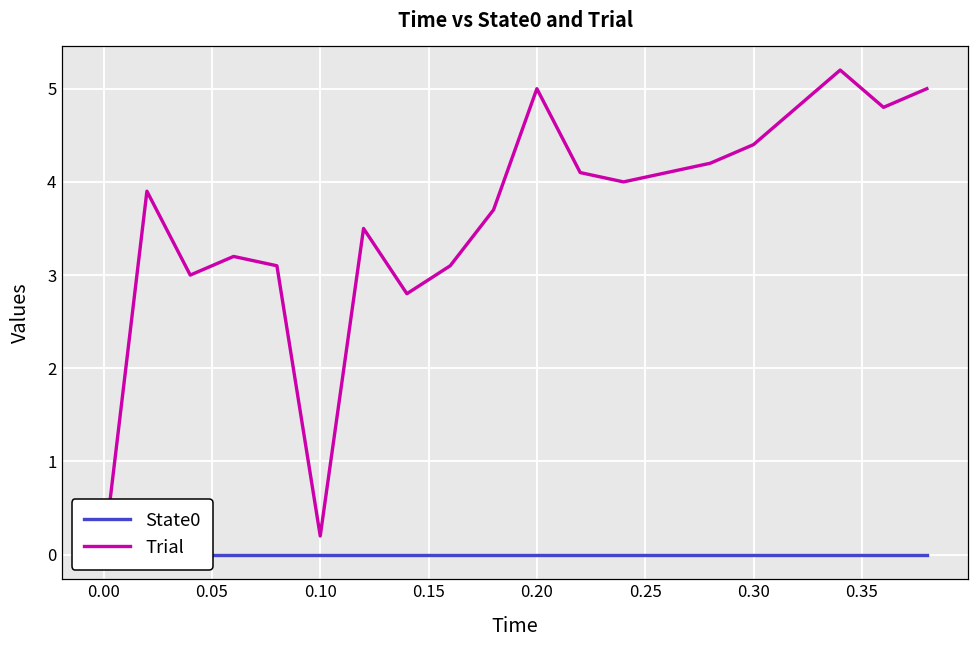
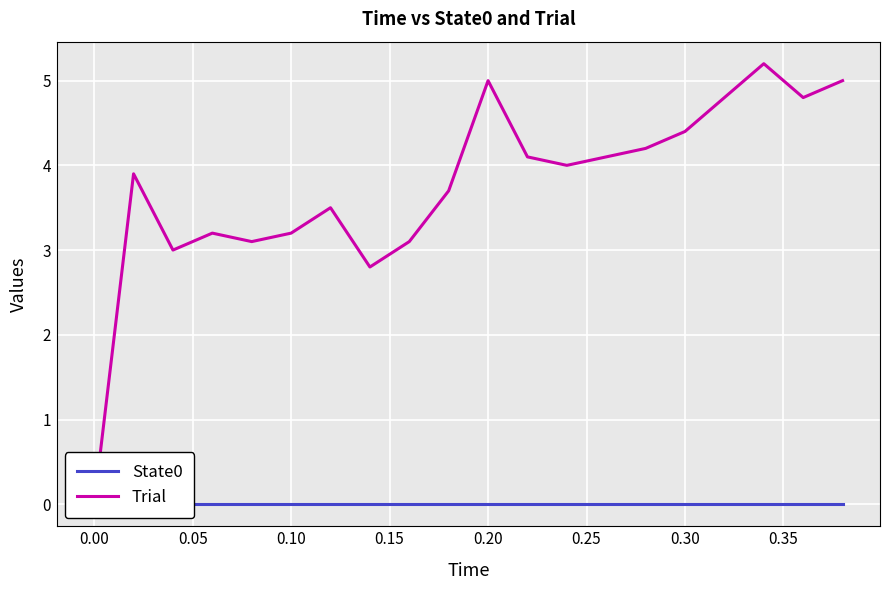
Trial, 0.10: 0.2 -> 3.2
